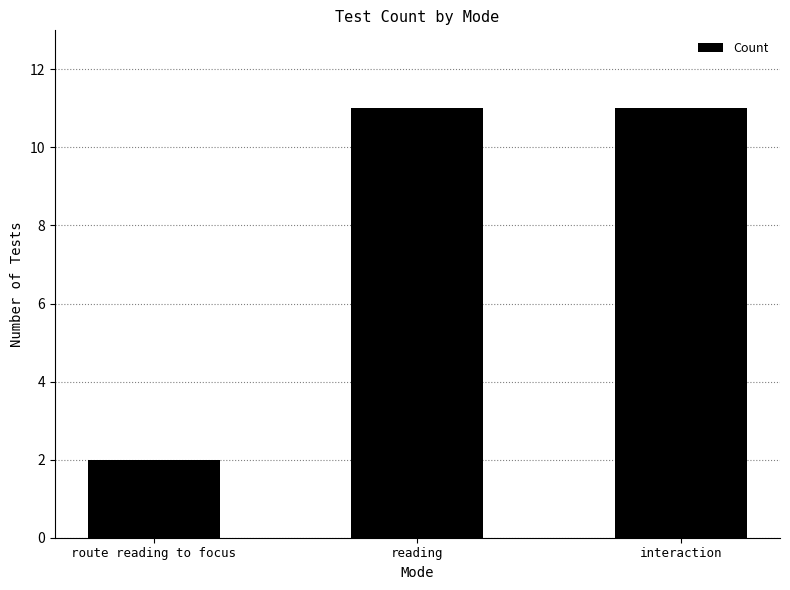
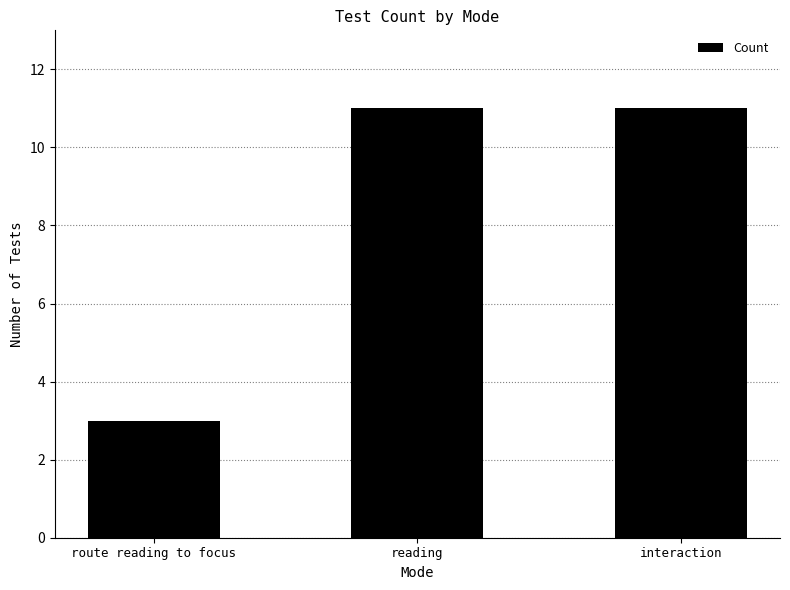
route reading to focus: 2 -> 3
